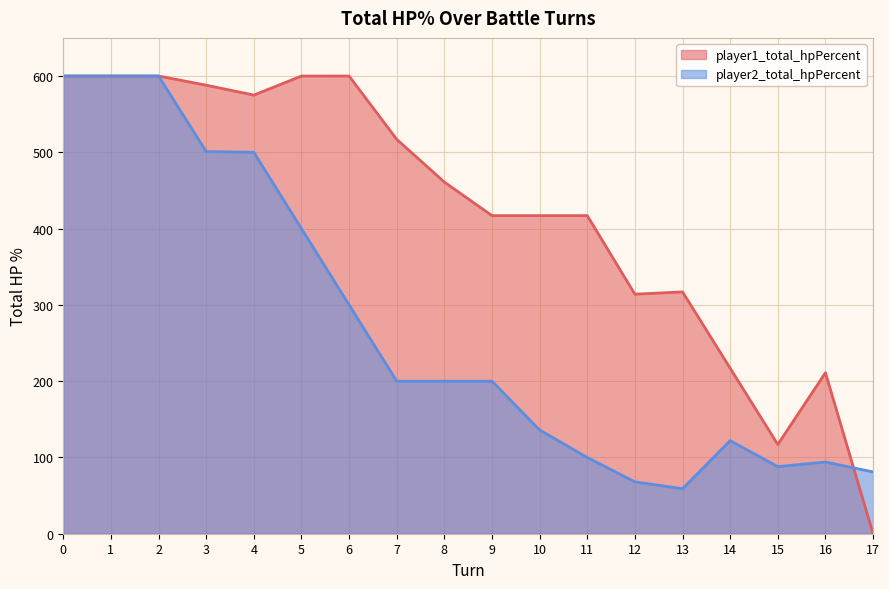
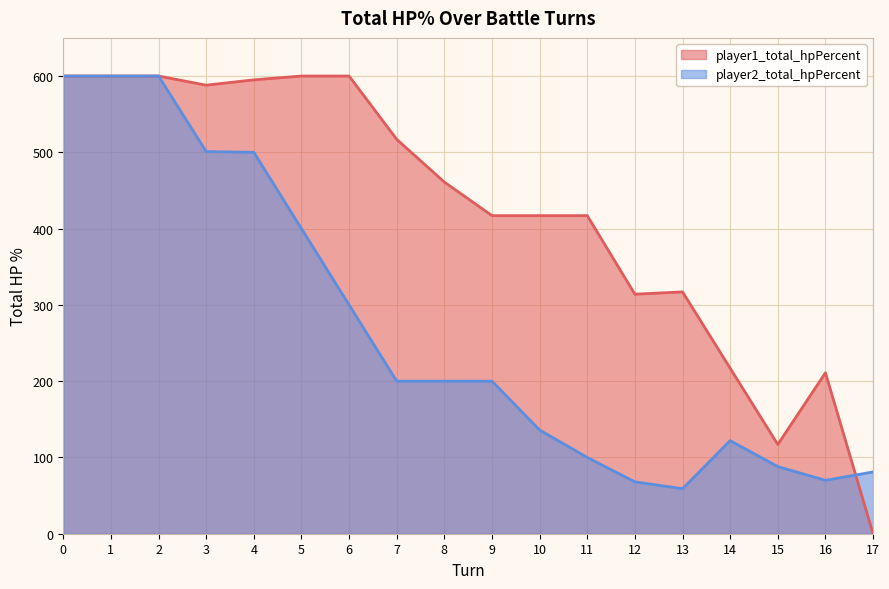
player1_total_hpPercent, 4: 580 -> 600
player2_total_hpPercent, 16: 90 -> 70
